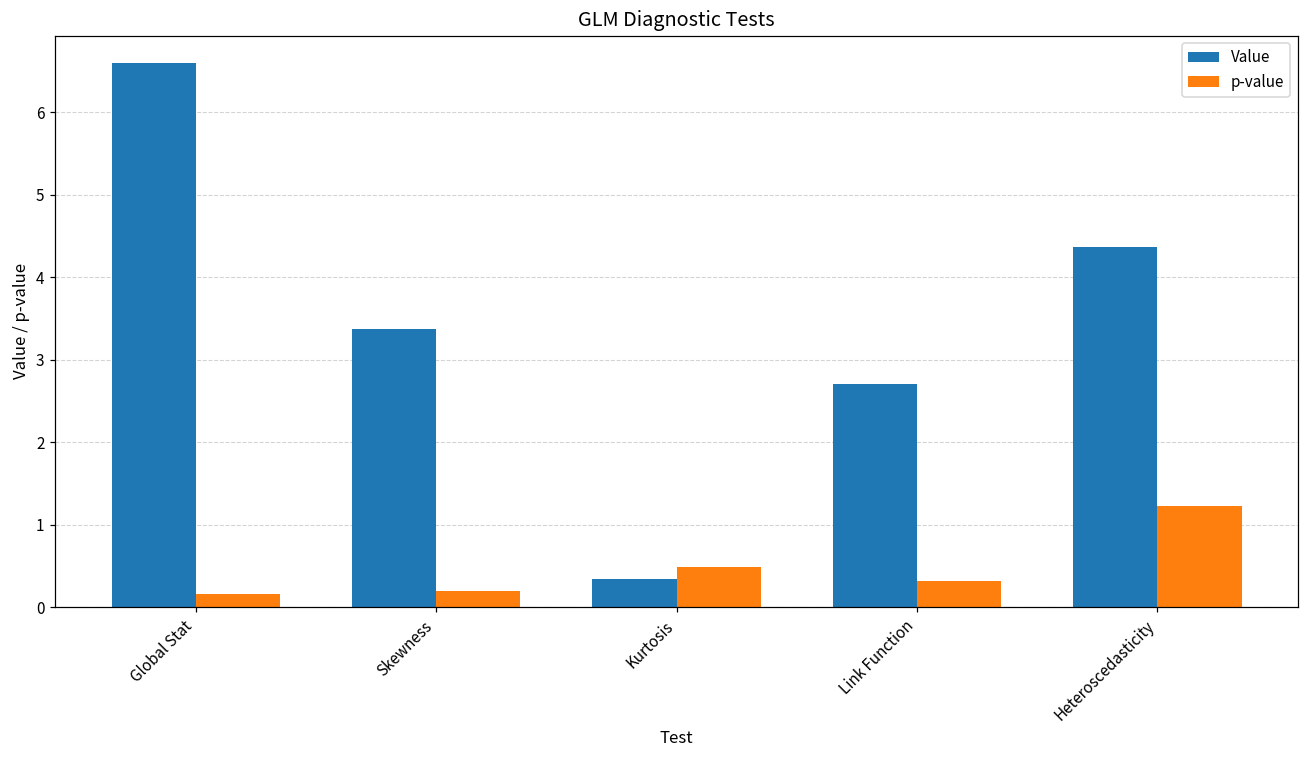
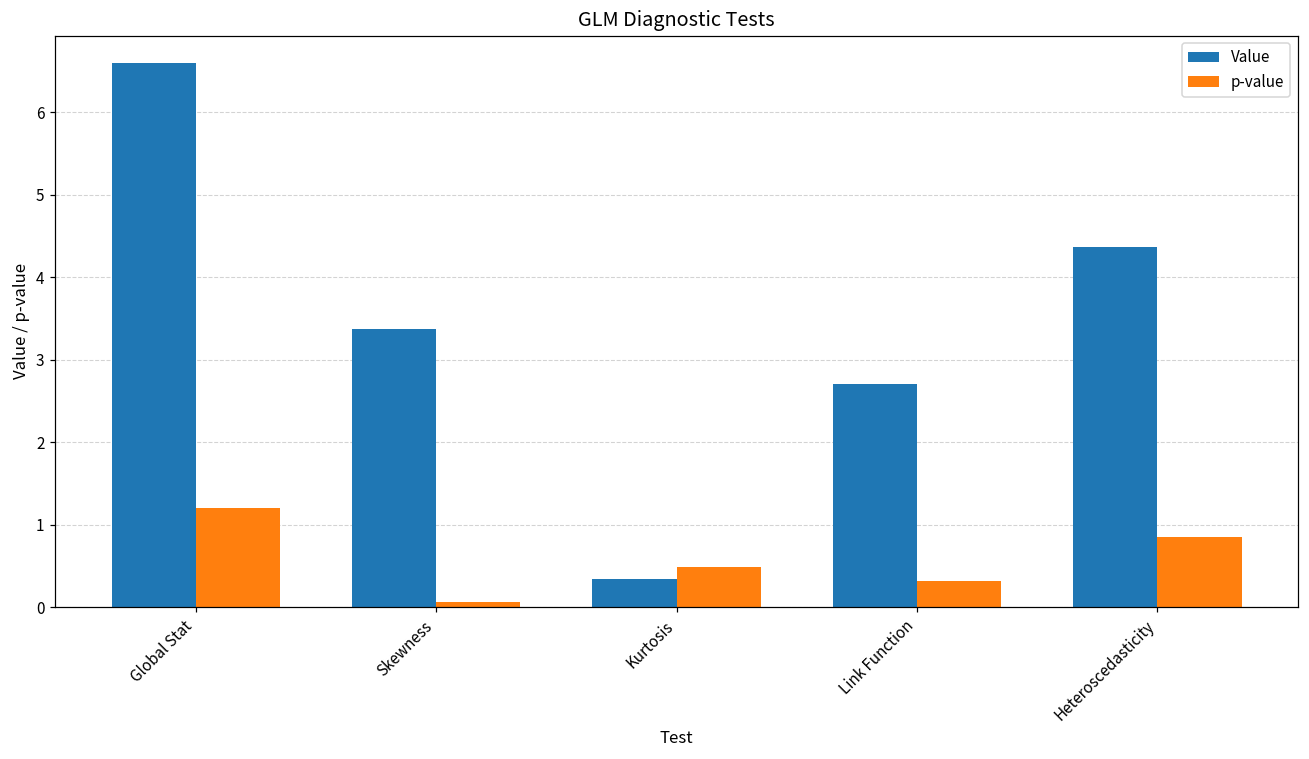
p-value, Global Stat: 0.2 -> 1.2
p-value, Skewness: 0.2 -> 0.1
p-value, Heteroscedasticity: 1.2 -> 0.9
